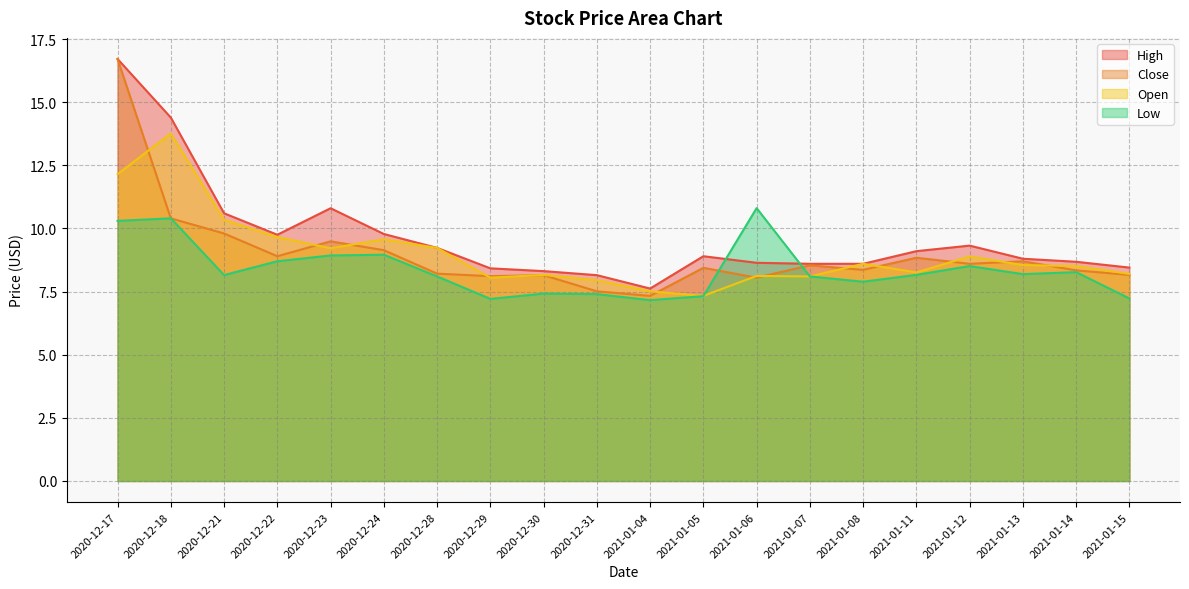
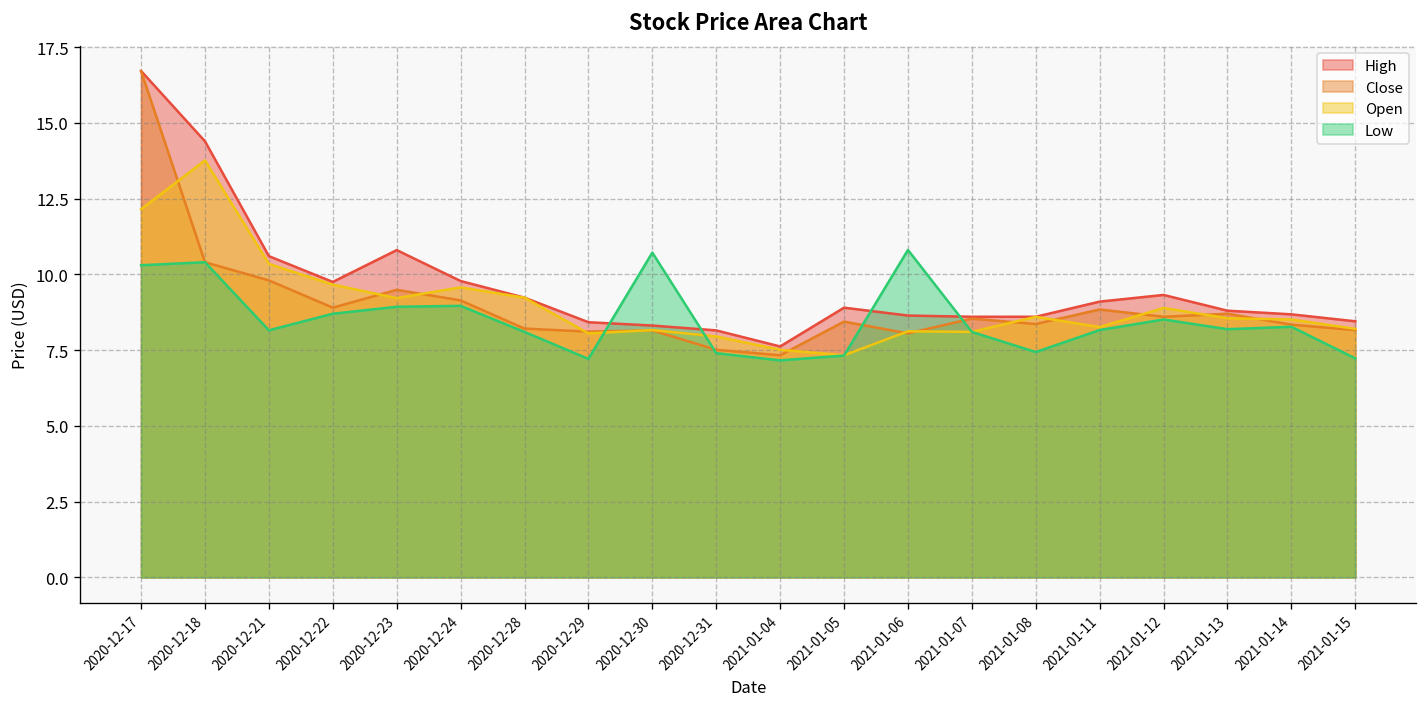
Low, 2020-12-30: 7.4 -> 10.7
Low, 2021-01-08: 7.9 -> 7.4
